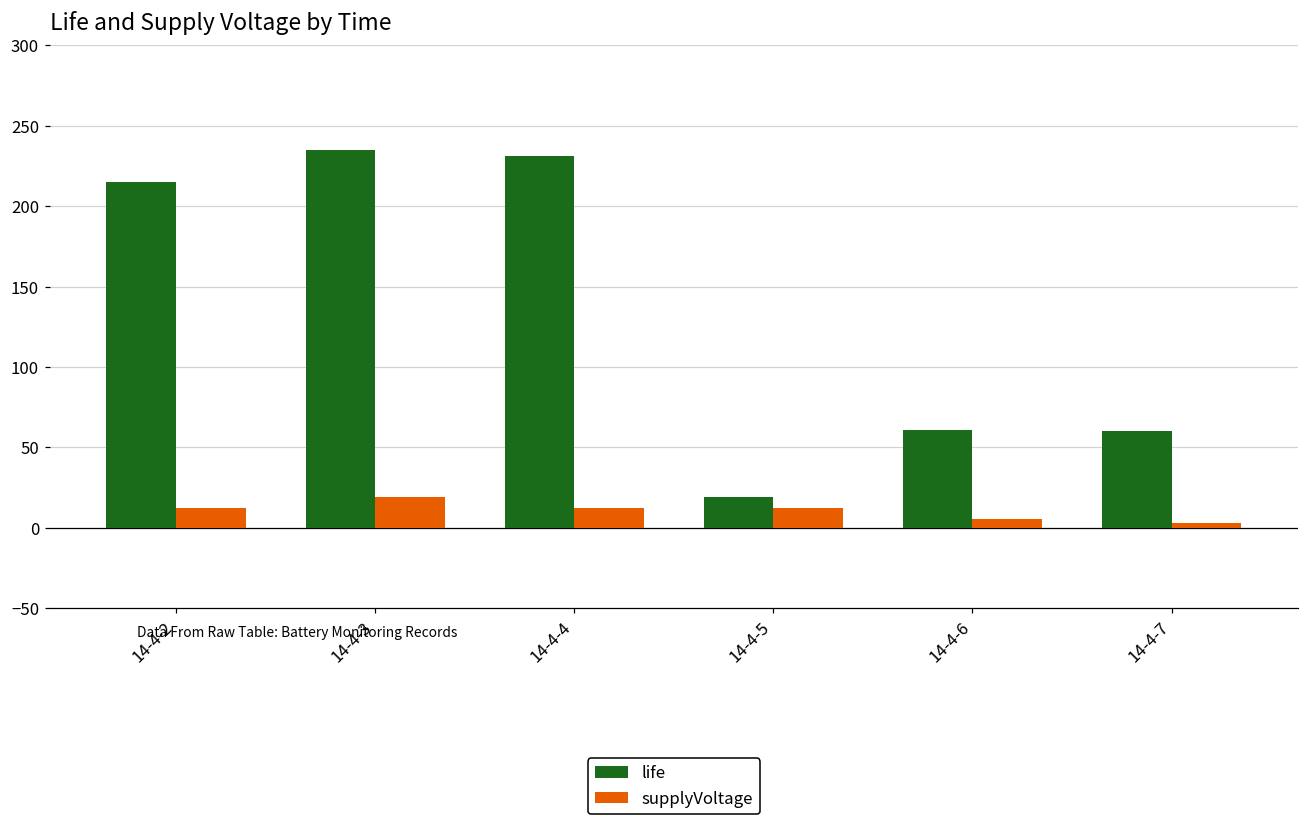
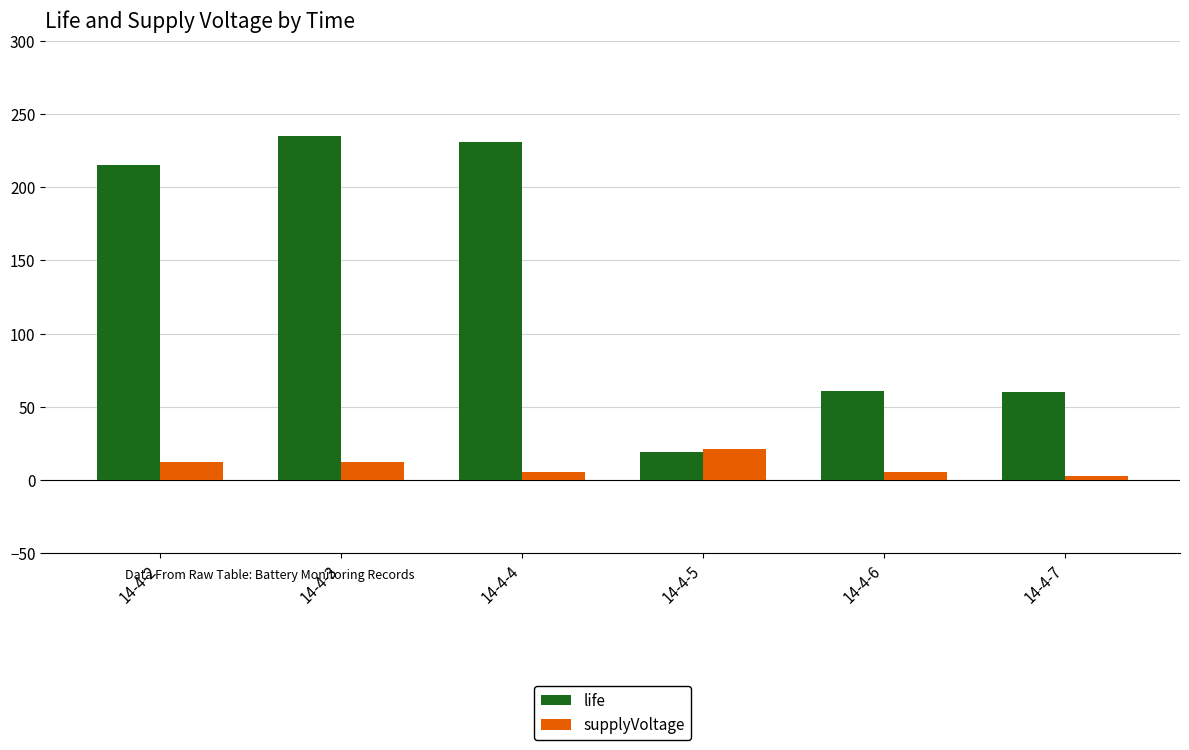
supplyVoltage, 14-4-3: 19 -> 12
supplyVoltage, 14-4-4: 12 -> 5
supplyVoltage, 14-4-5: 12 -> 21
